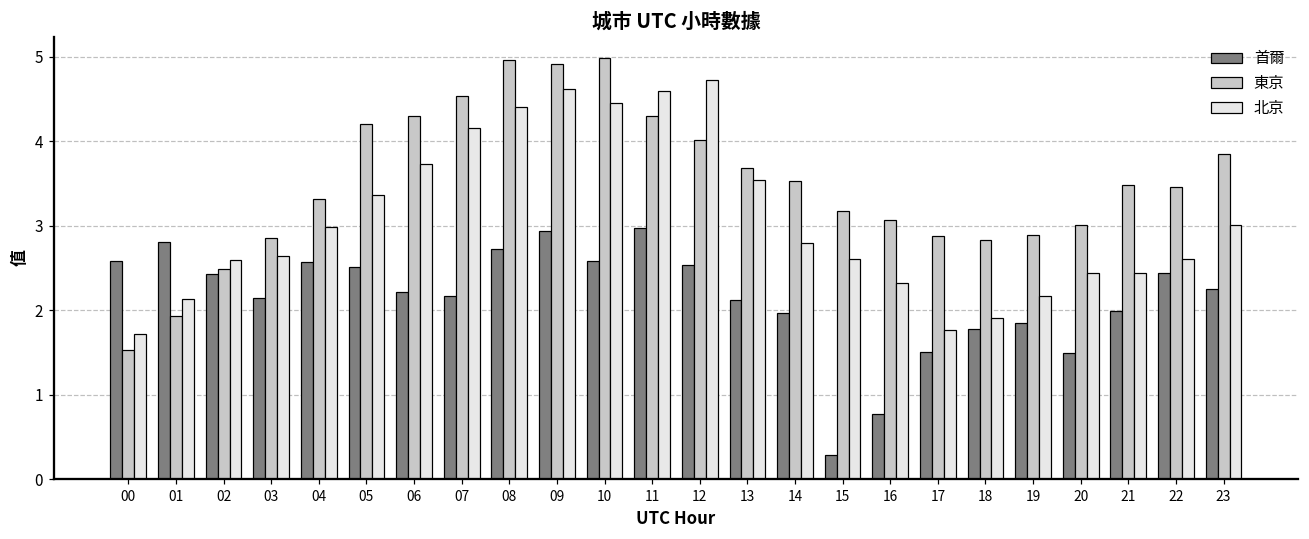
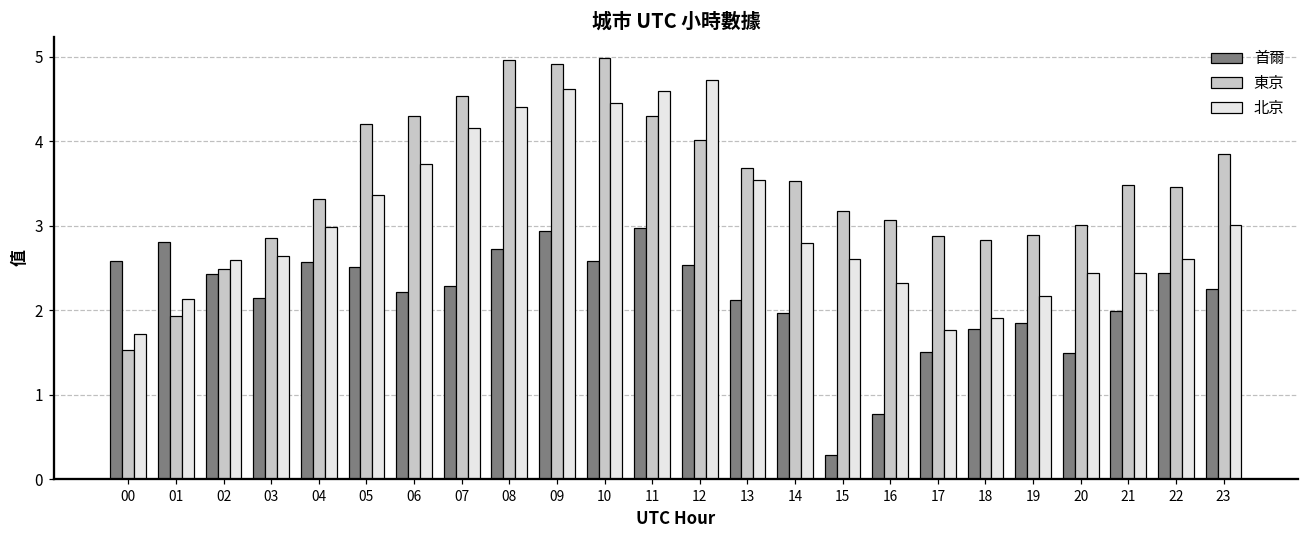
首爾, 07: 2.2 -> 2.3
